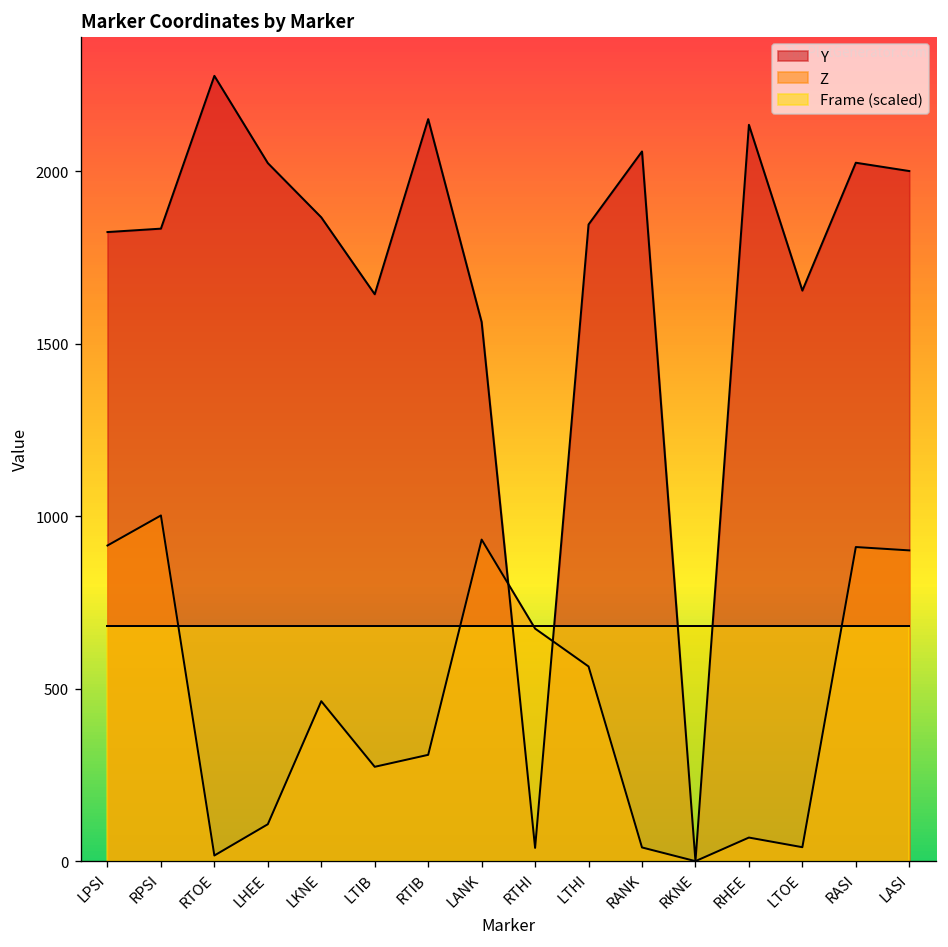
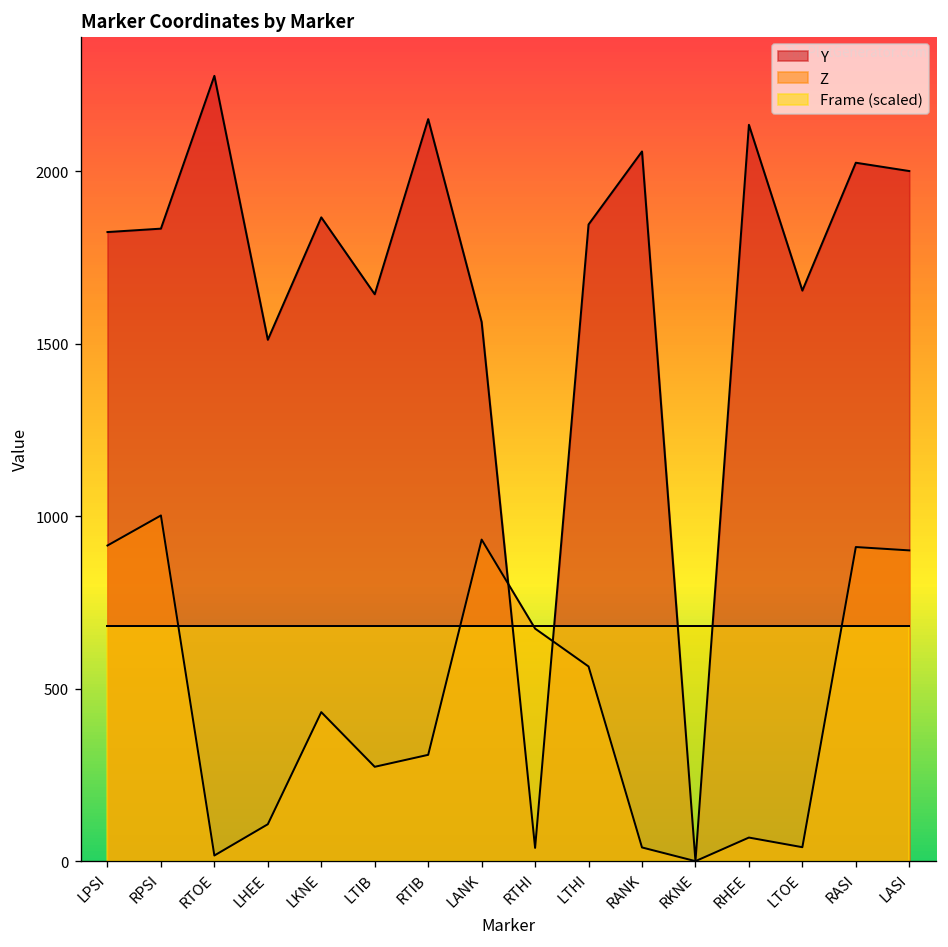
Y, LHEE: 2020 -> 1510
Z, LKNE: 460 -> 430
